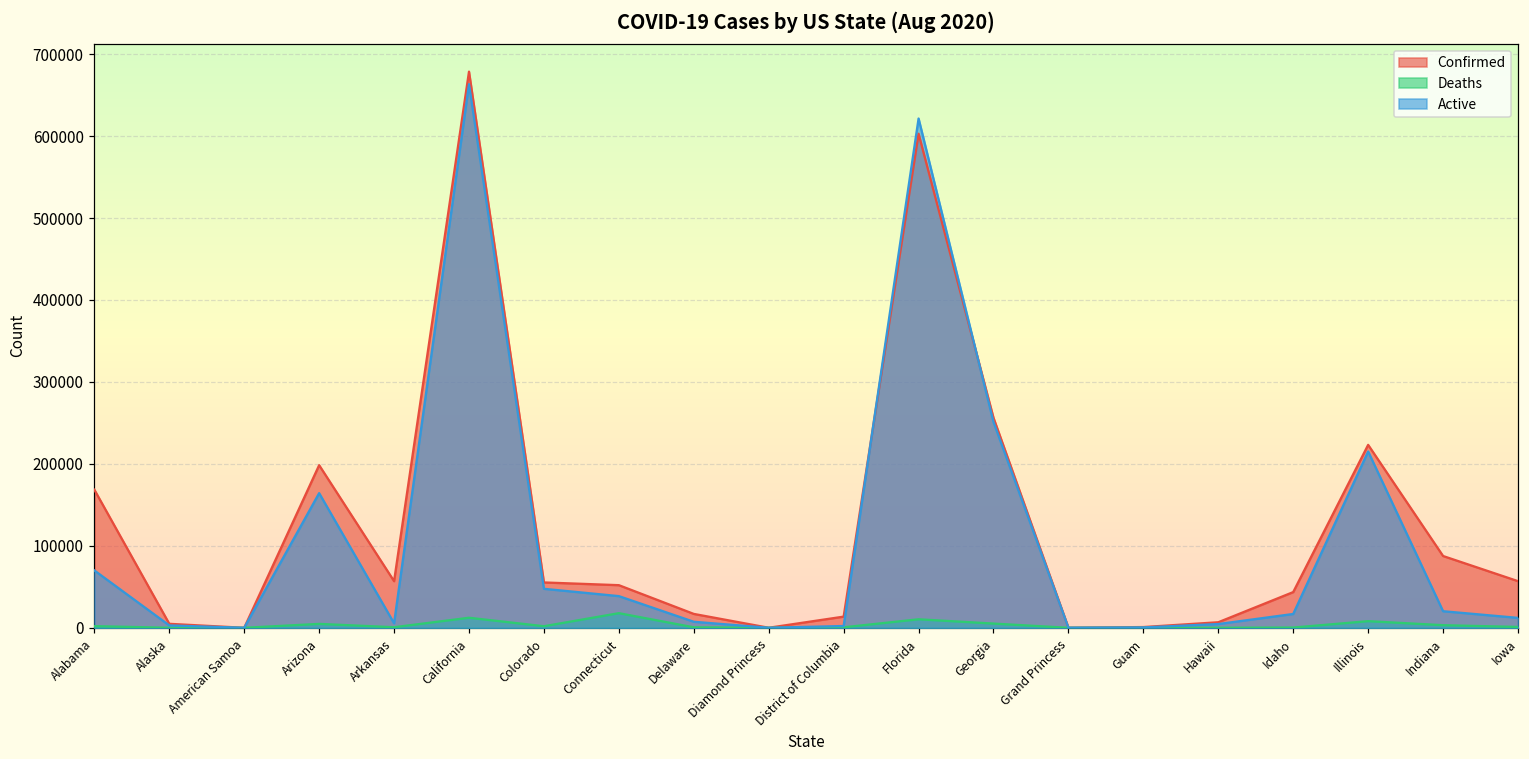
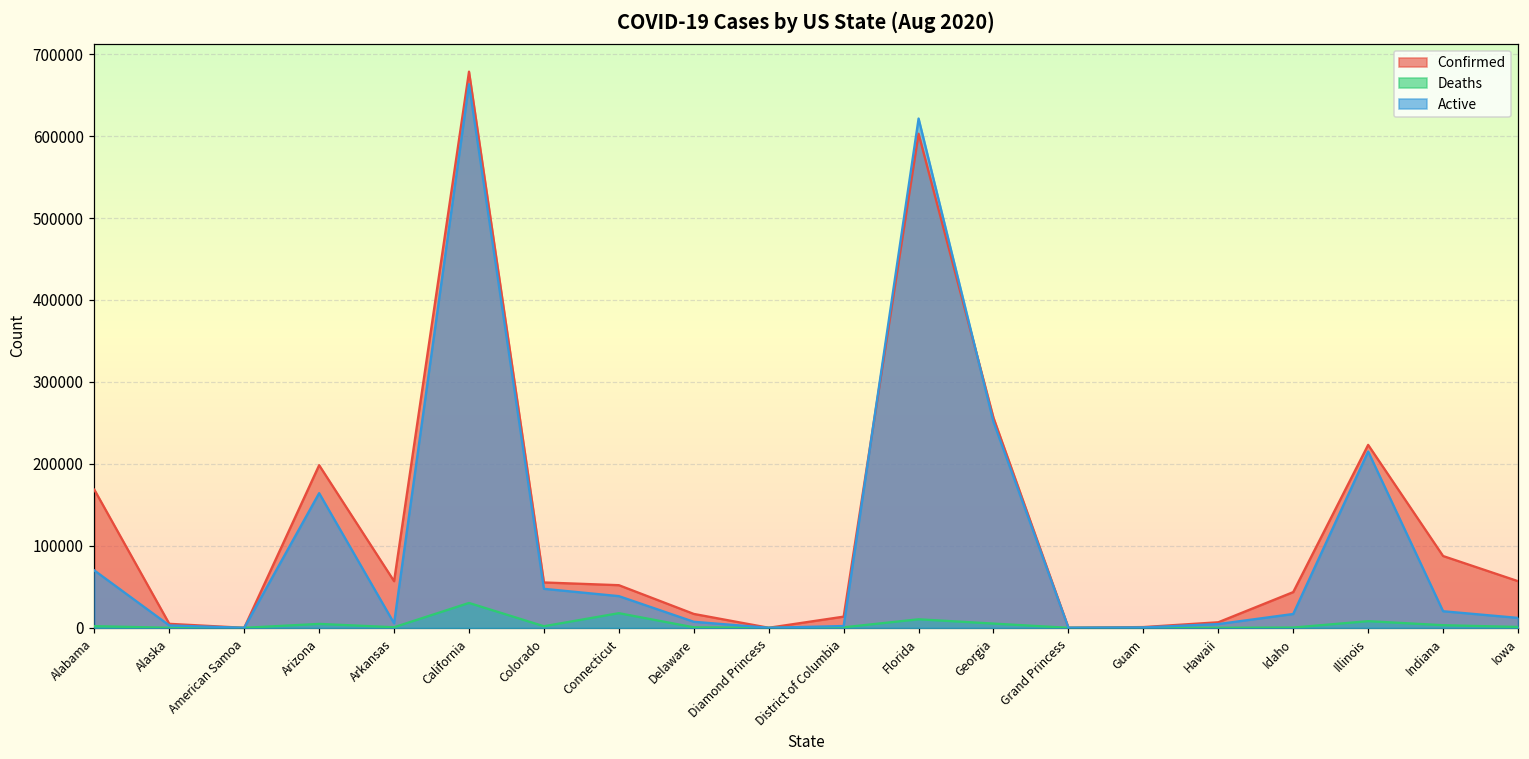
Deaths, California: 10000 -> 30000
